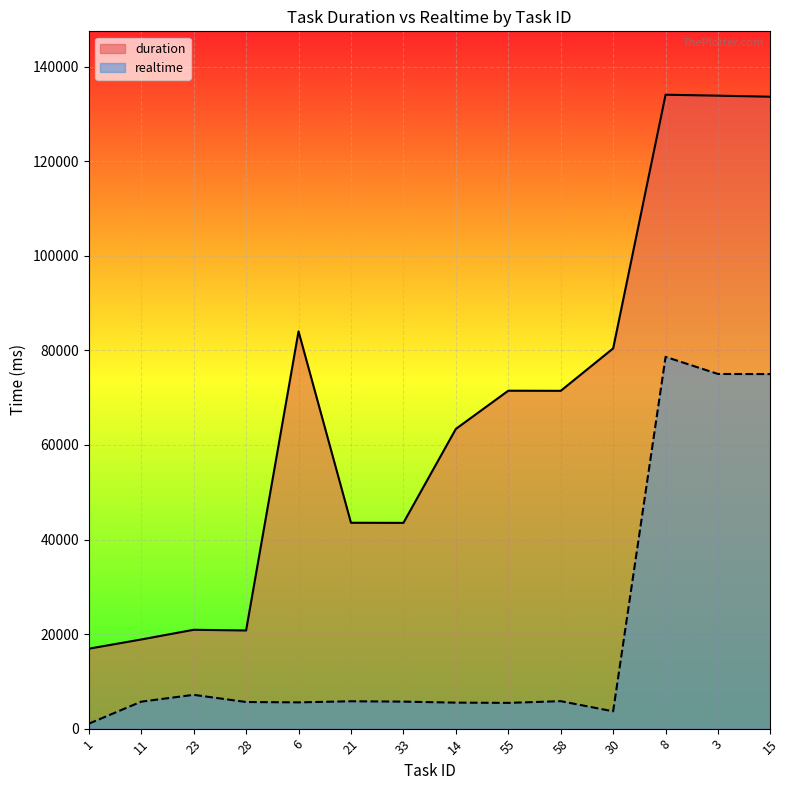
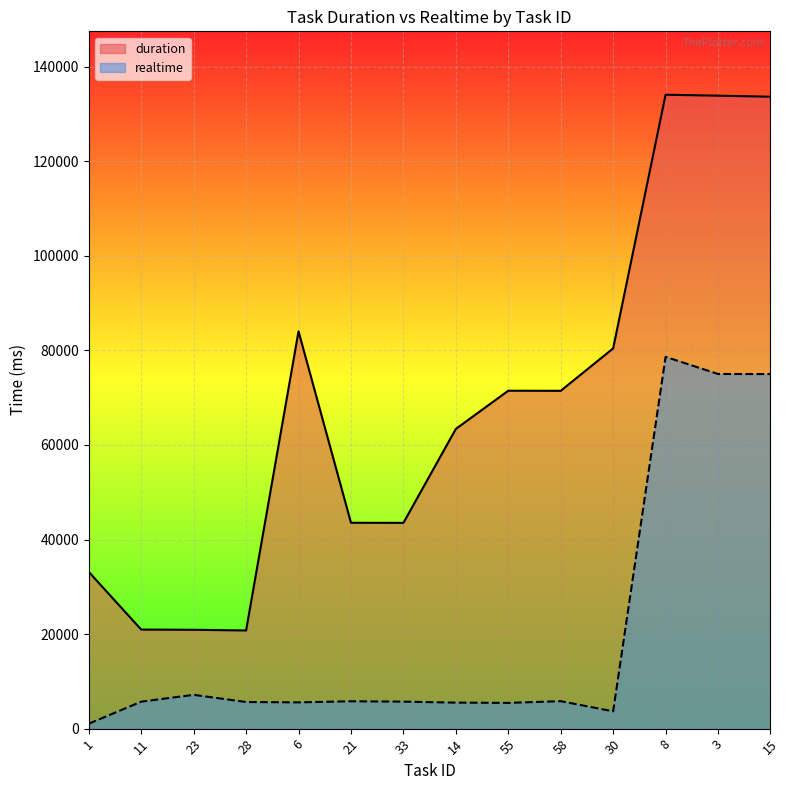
duration, 1: 17000 -> 33000
duration, 11: 19000 -> 21000
